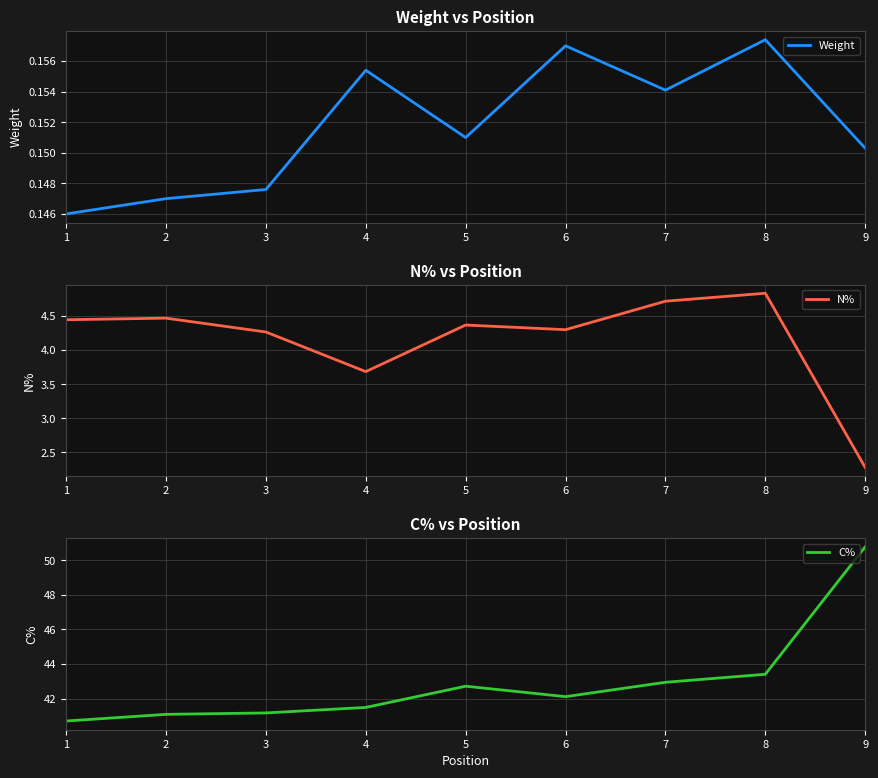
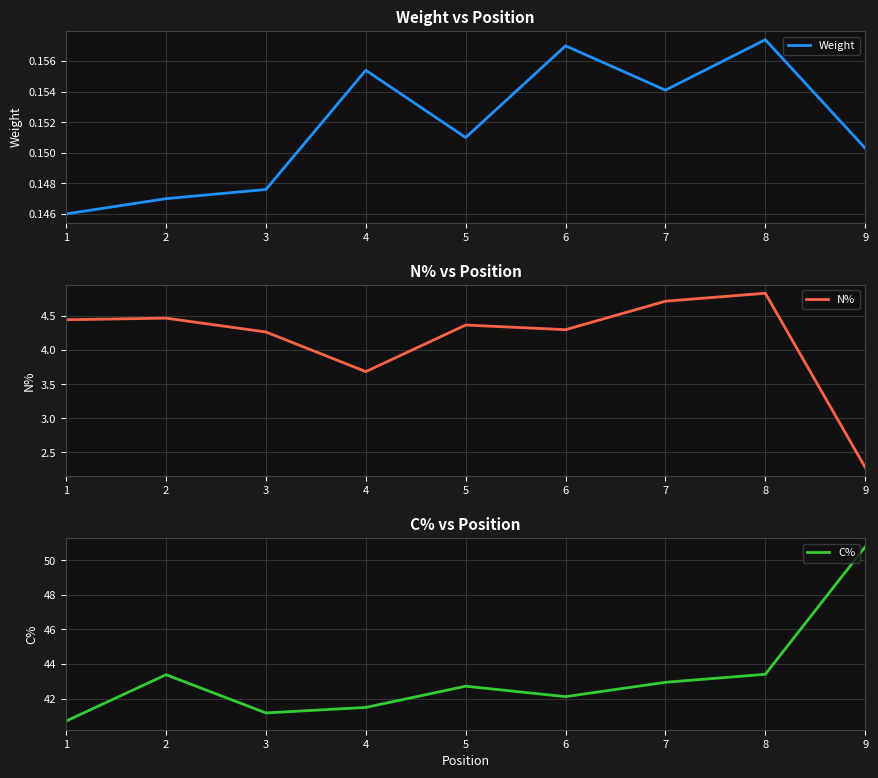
C% vs Position, 2: 41.1 -> 43.4
